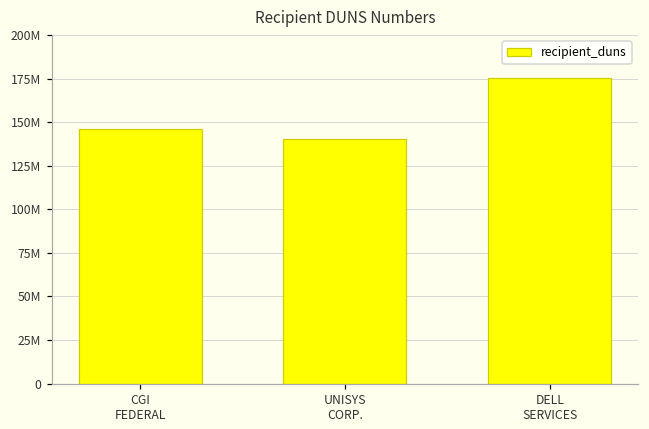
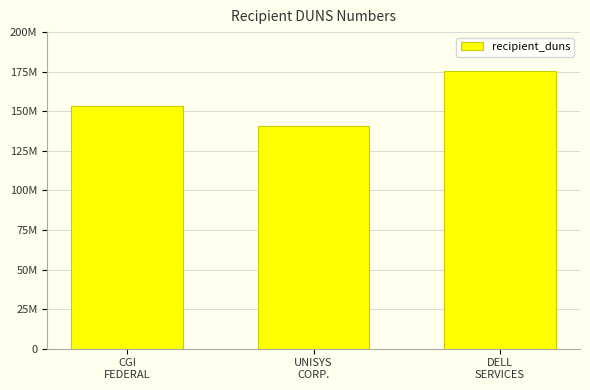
CGI FEDERAL: 146000000 -> 154000000
